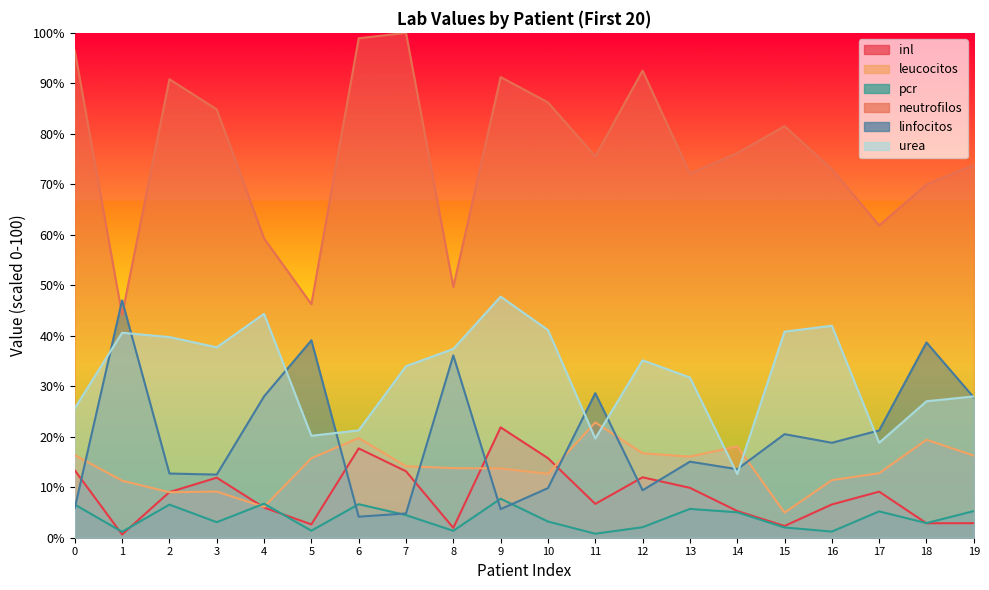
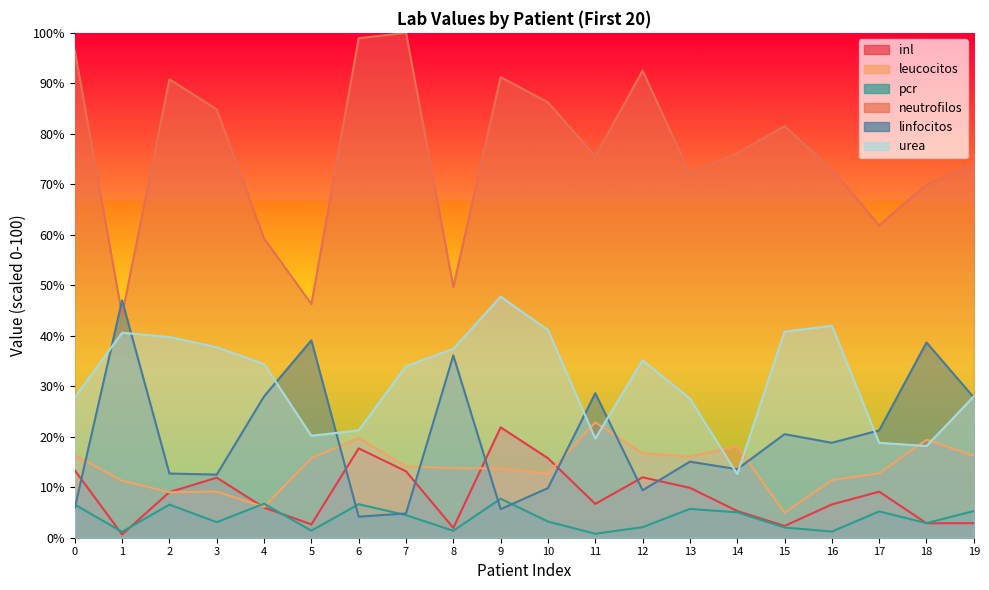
urea, 0: 26% -> 28%
urea, 4: 44% -> 34%
urea, 13: 32% -> 28%
urea, 18: 27% -> 18%
